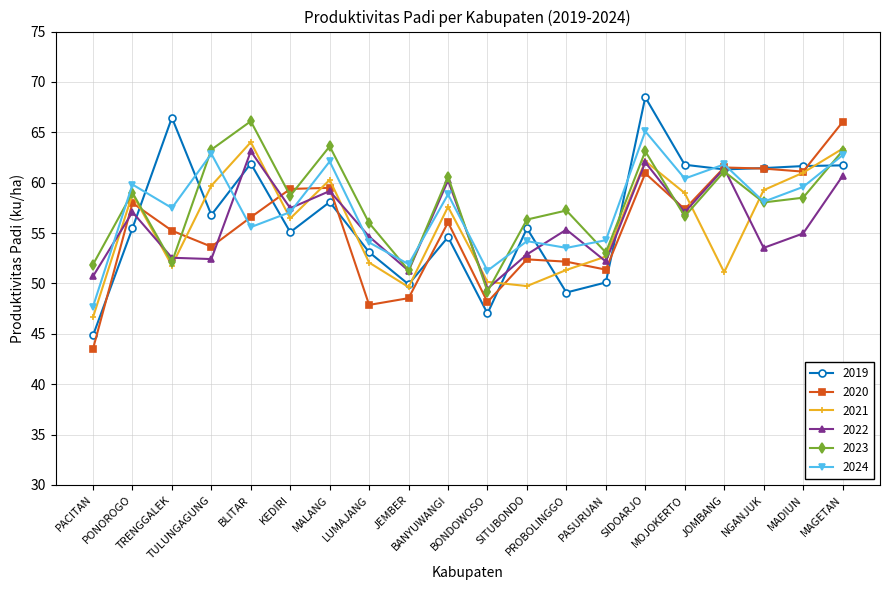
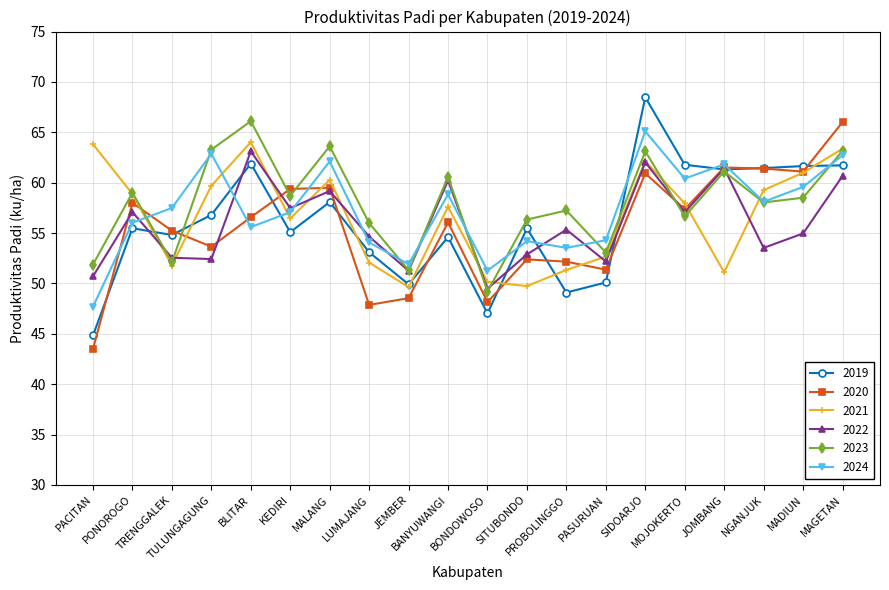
2021, PACITAN: 46.6 -> 63.8
2024, PONOROGO: 59.8 -> 56.0
2019, TRENGGALEK: 66.5 -> 54.8
2021, MOJOKERTO: 59.0 -> 58.0
